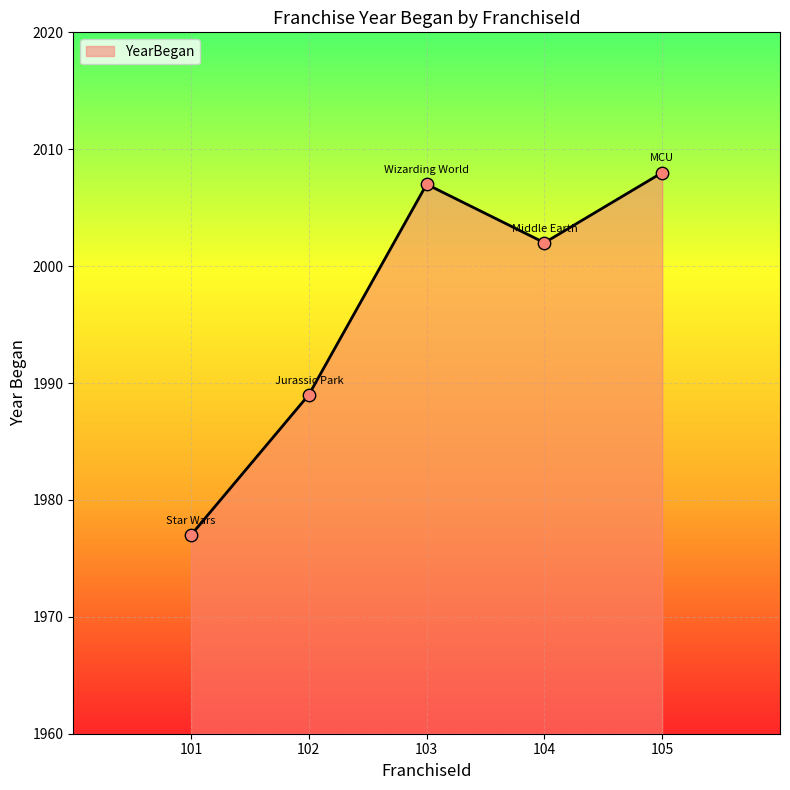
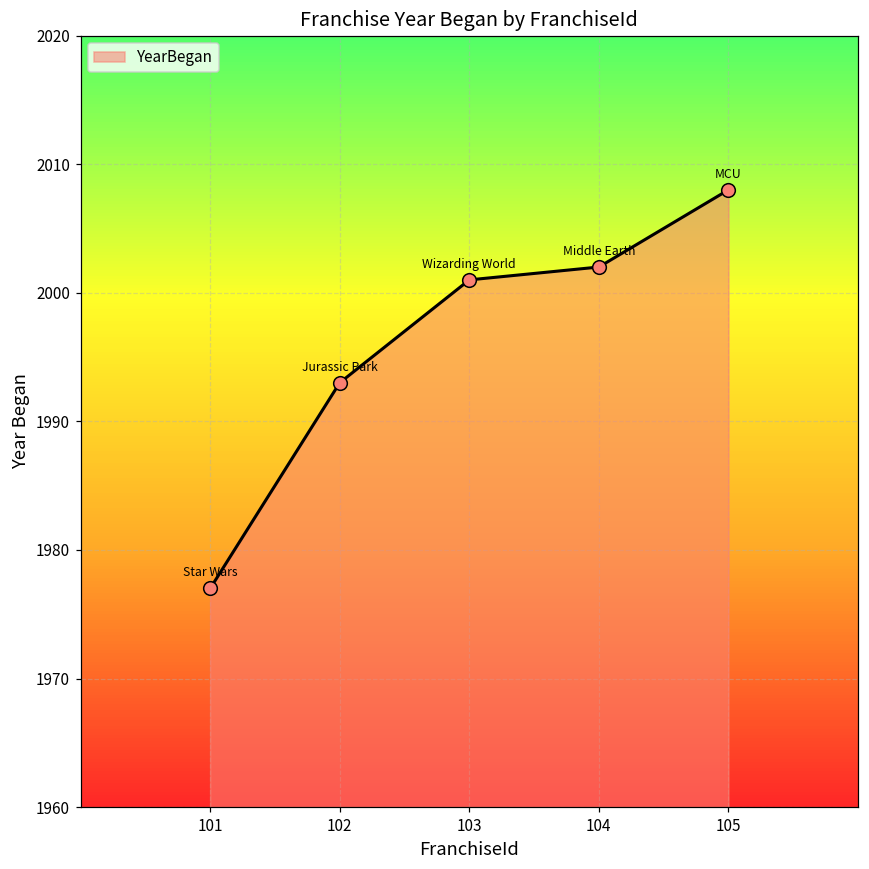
102: 1989 -> 1993
103: 2007 -> 2001
